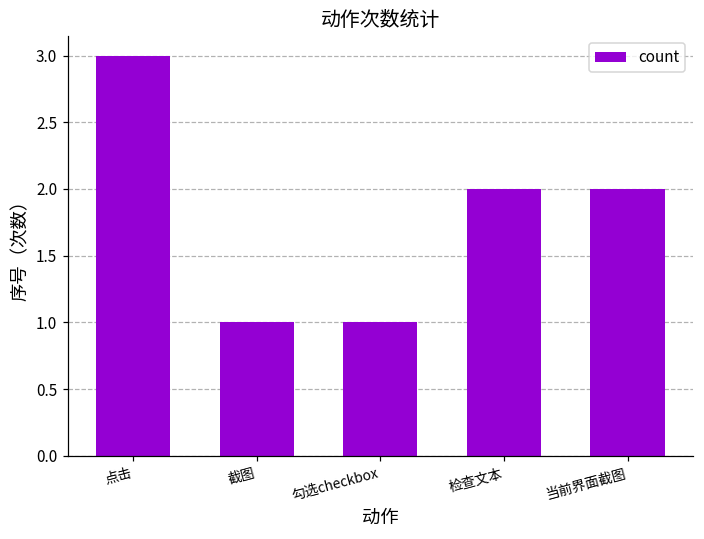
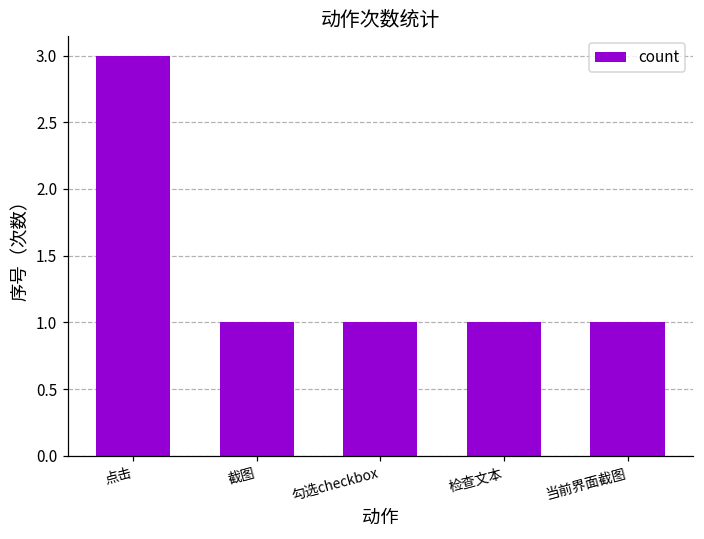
检查文本: 2 -> 1
当前界面截图: 2 -> 1
